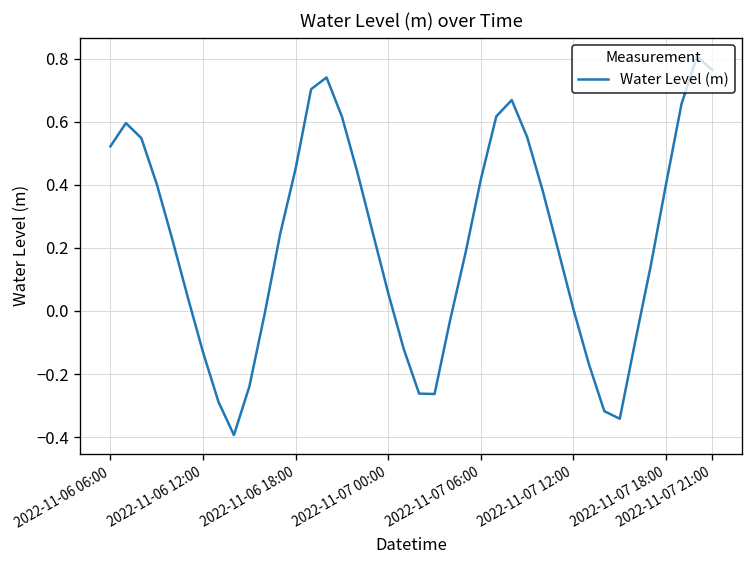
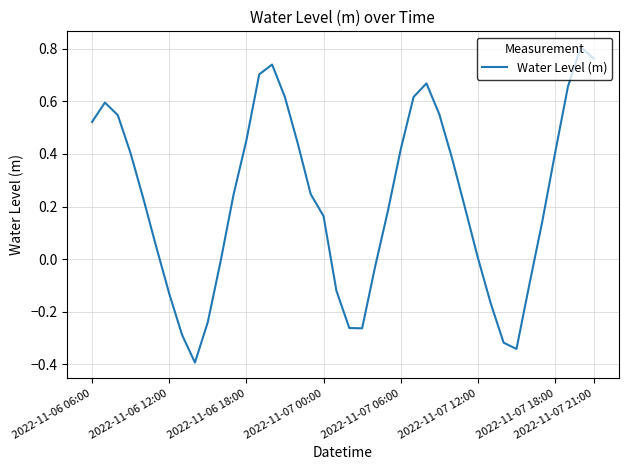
2022-11-07 00:00: 0.06 -> 0.16
